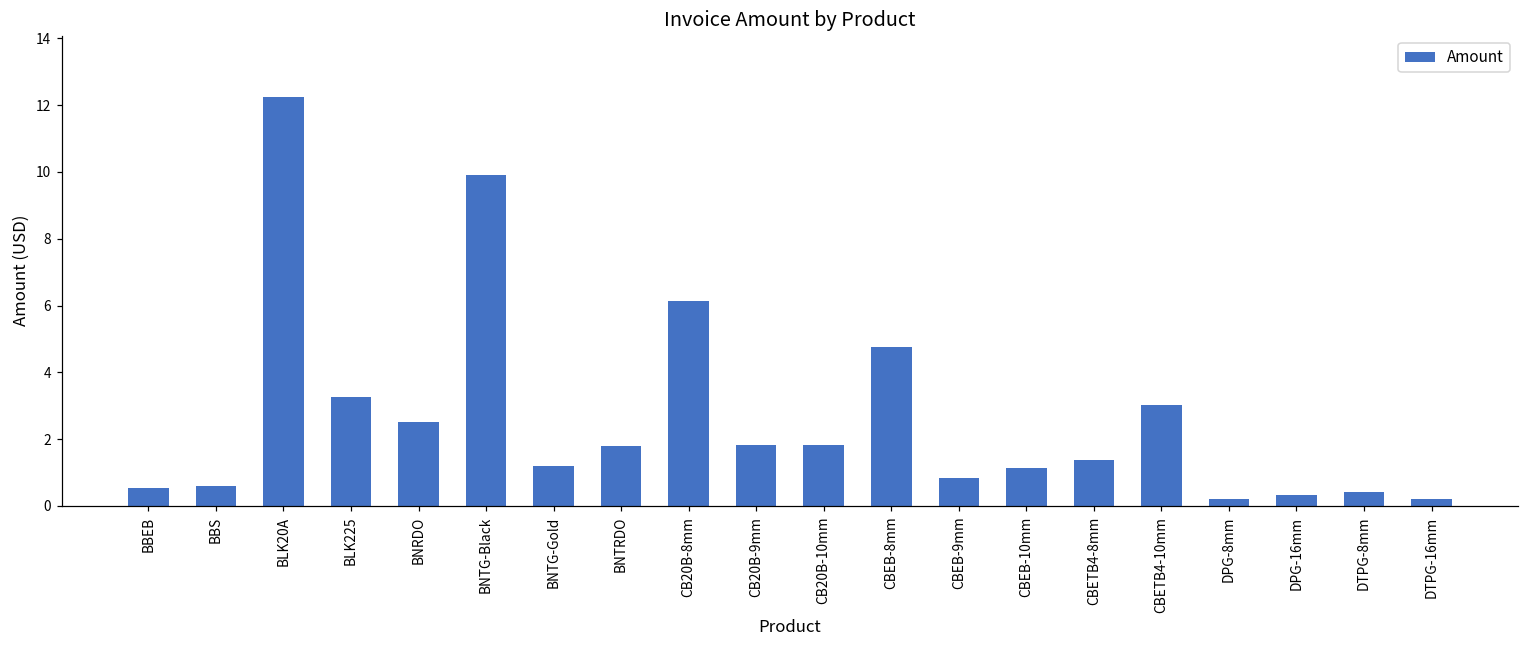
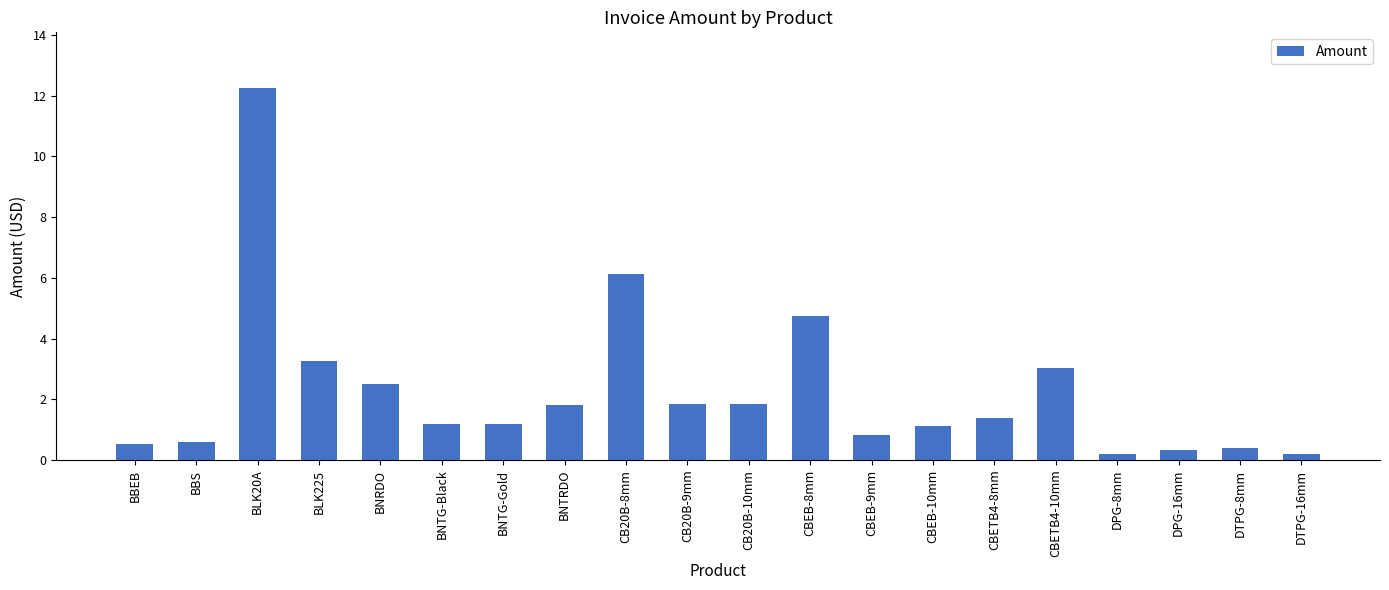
BNTG-Black: 9.9 -> 1.2
